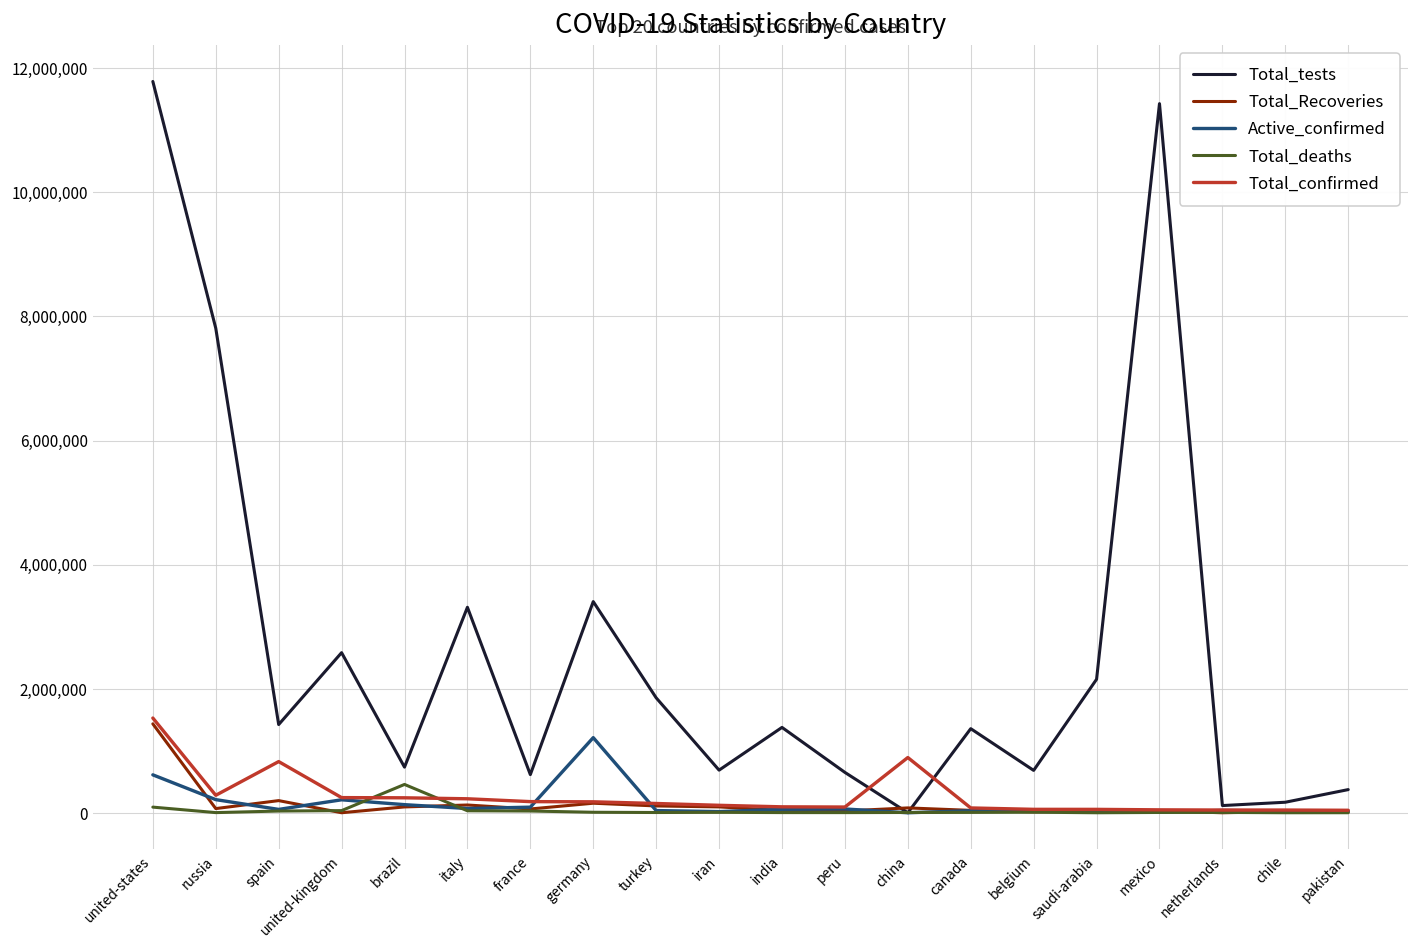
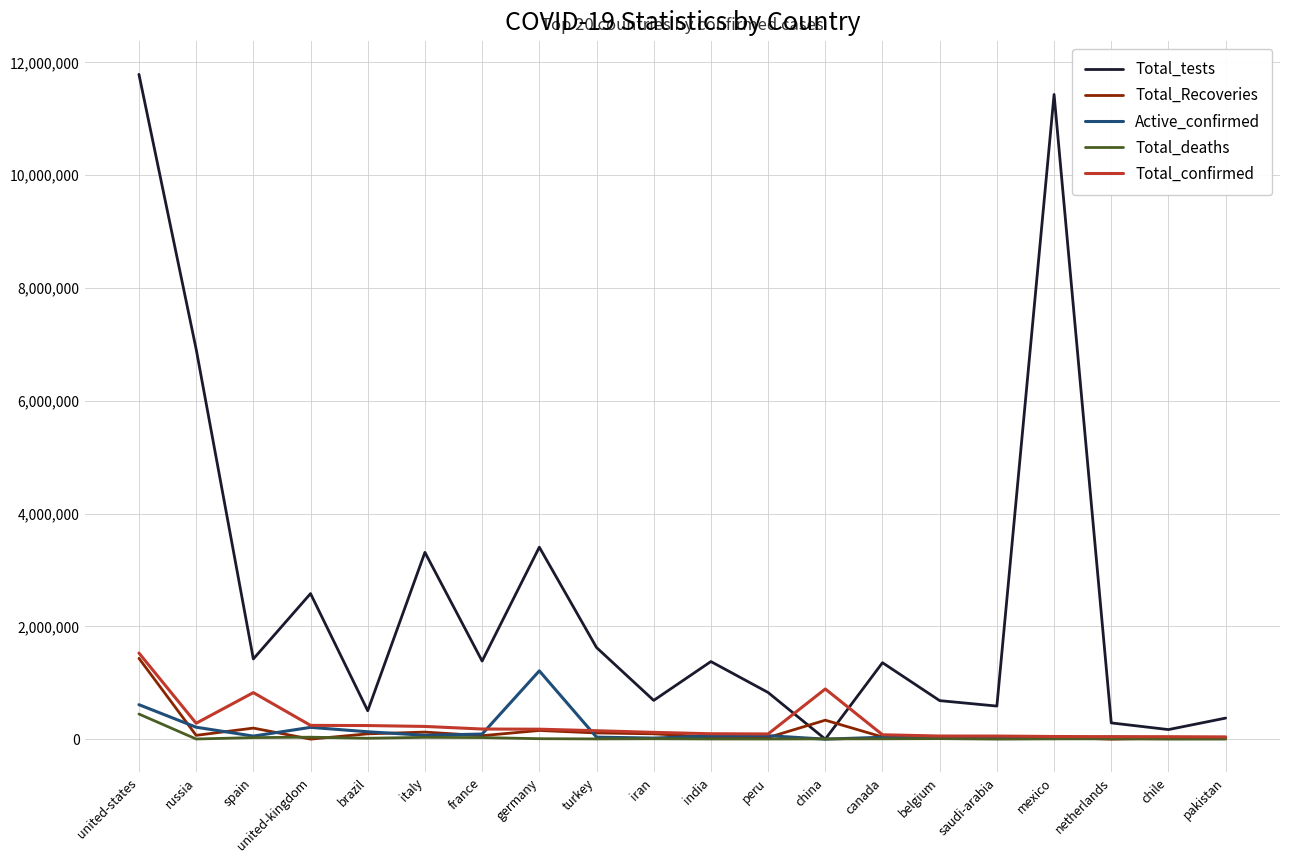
Total_deaths, united-states: 100,000 -> 400,000
Total_tests, russia: 7,800,000 -> 6,900,000
Total_tests, brazil: 700,000 -> 500,000
Total_deaths, brazil: 500,000 -> 0
Total_tests, france: 600,000 -> 1,400,000
Total_tests, turkey: 1,900,000 -> 1,600,000
Total_tests, peru: 700,000 -> 800,000
Total_Recoveries, china: 100,000 -> 300,000
Total_tests, saudi-arabia: 2,200,000 -> 600,000
Total_tests, netherlands: 100,000 -> 300,000
